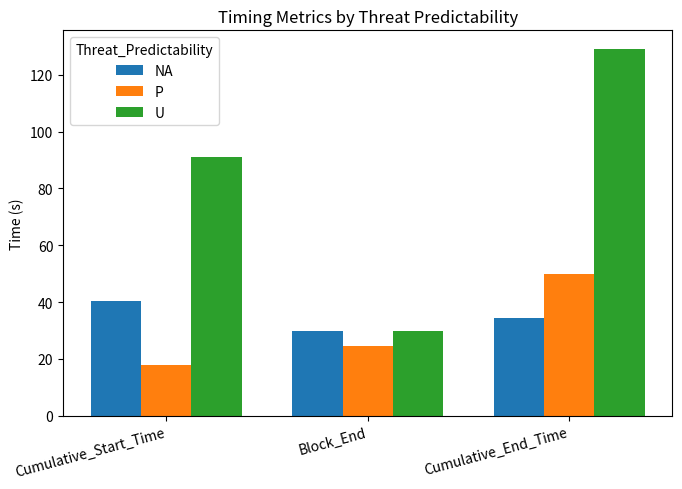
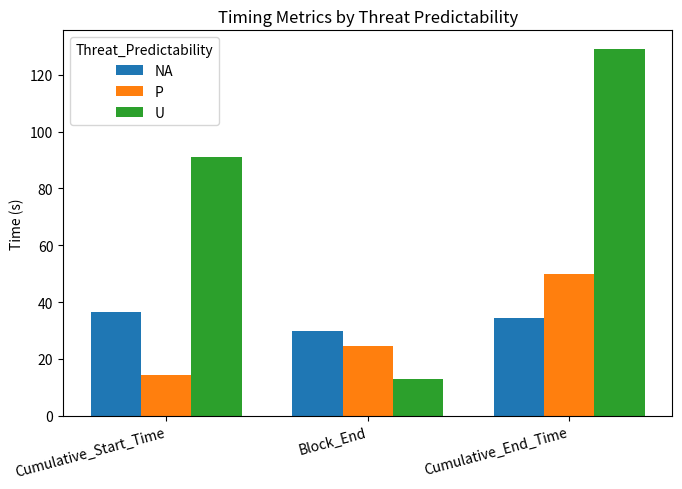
NA, Cumulative_Start_Time: 40 -> 36
P, Cumulative_Start_Time: 18 -> 15
U, Block_End: 30 -> 13
